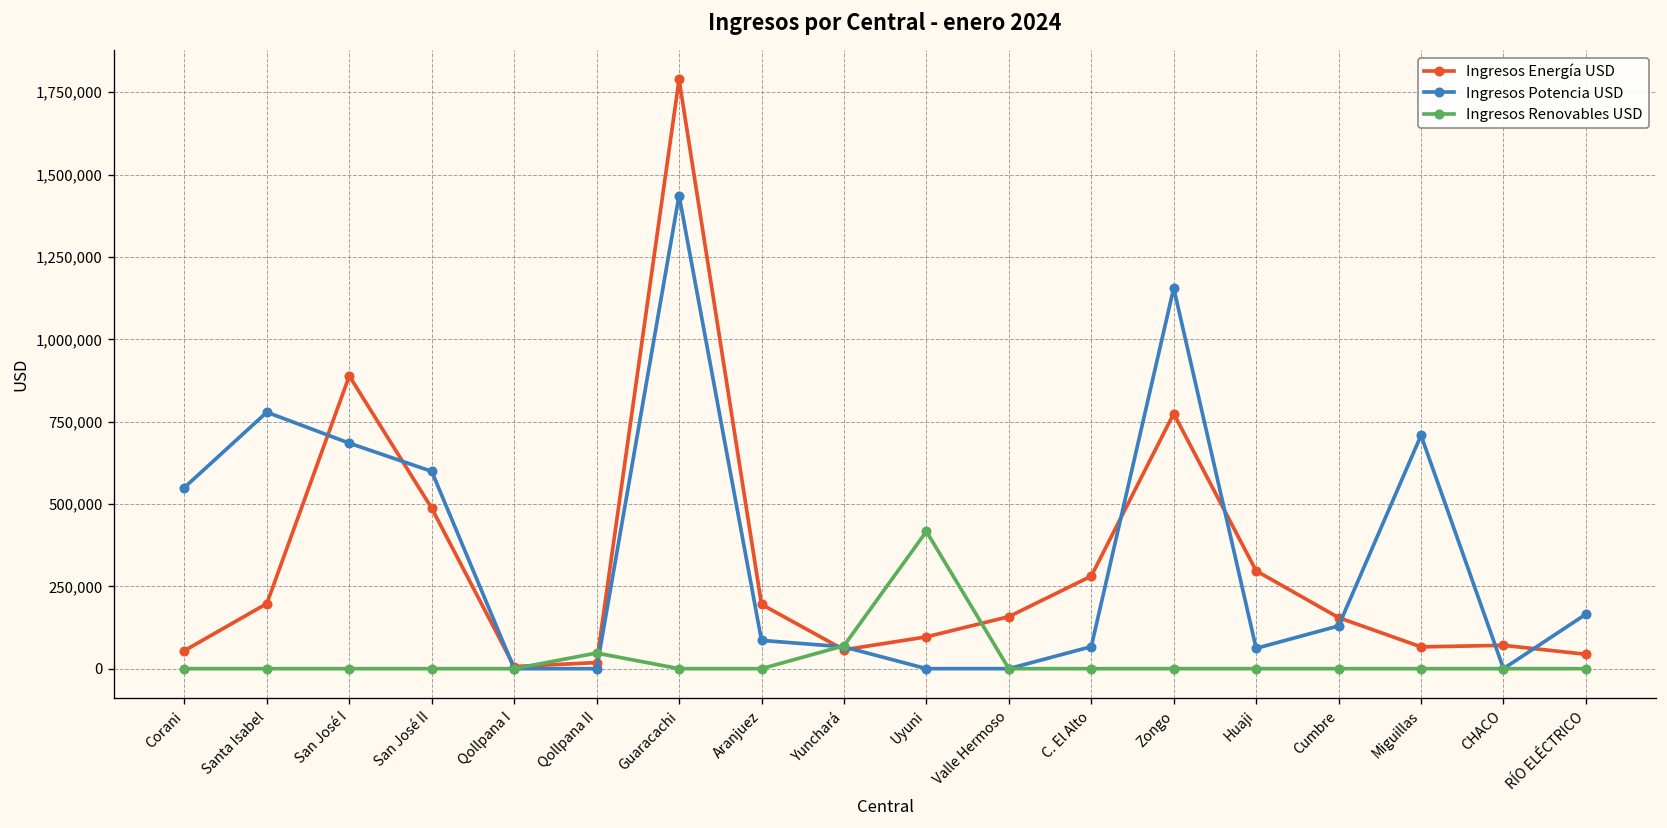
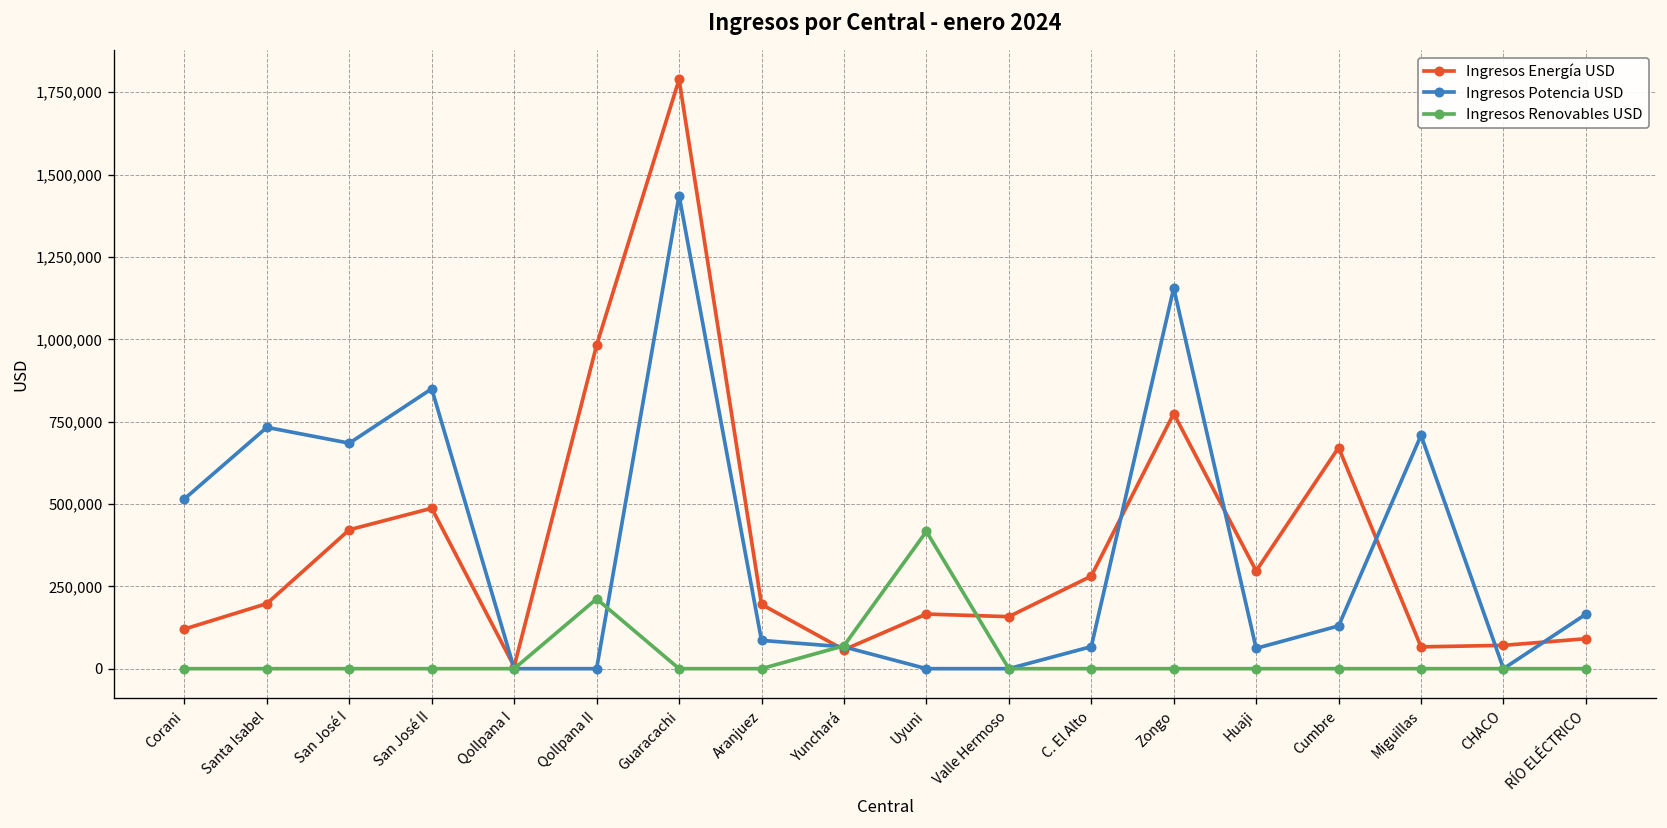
Ingresos Energía USD, Corani: 50,000 -> 120,000
Ingresos Potencia USD, Corani: 550,000 -> 520,000
Ingresos Potencia USD, Santa Isabel: 780,000 -> 730,000
Ingresos Energía USD, San José I: 890,000 -> 420,000
Ingresos Potencia USD, San José II: 600,000 -> 850,000
Ingresos Energía USD, Qollpana II: 20,000 -> 980,000
Ingresos Renovables USD, Qollpana II: 50,000 -> 210,000
Ingresos Energía USD, Uyuni: 100,000 -> 170,000
Ingresos Energía USD, Cumbre: 160,000 -> 670,000
Ingresos Energía USD, RÍO ELÉCTRICO: 40,000 -> 90,000
